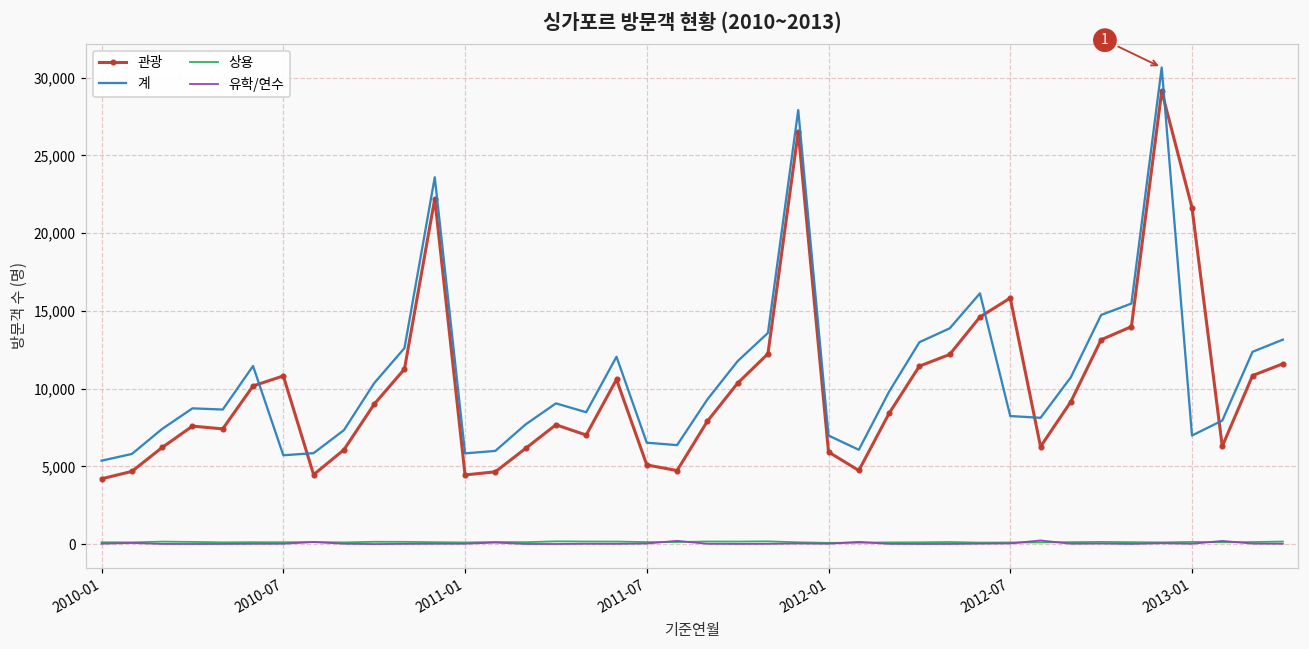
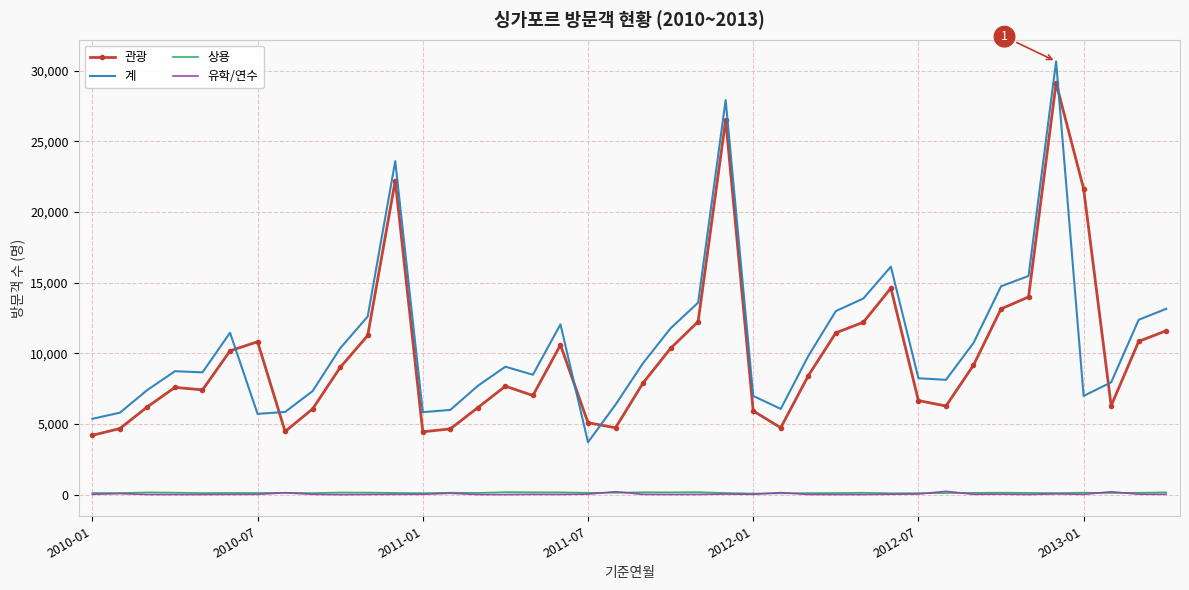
계, 2011-07: 6,500 -> 3,700
관광, 2012-07: 15,800 -> 6,700
